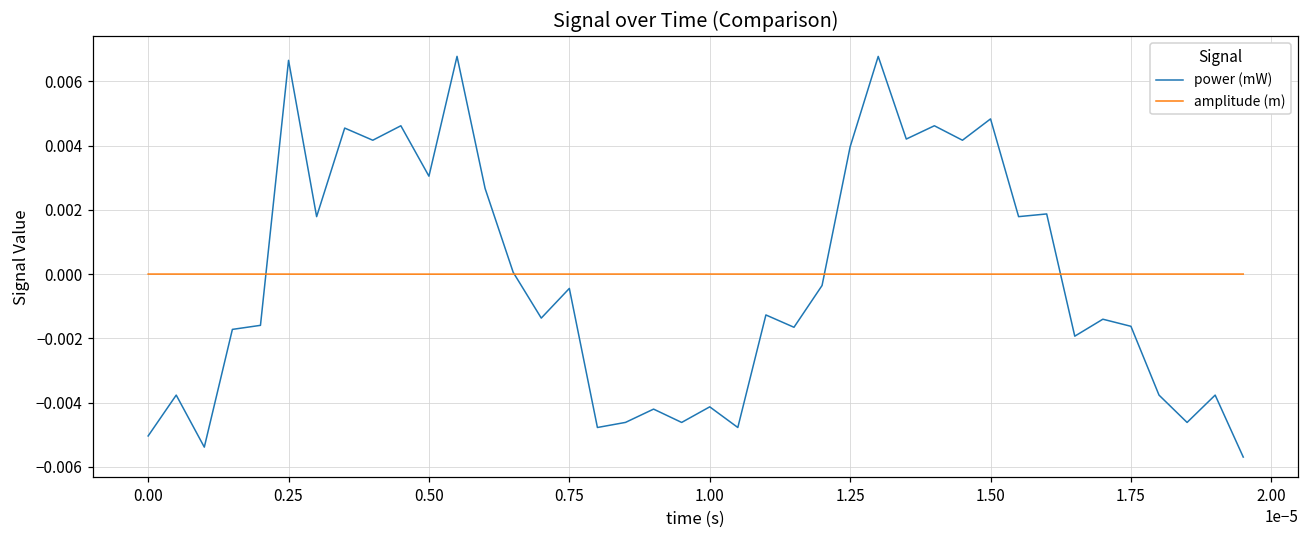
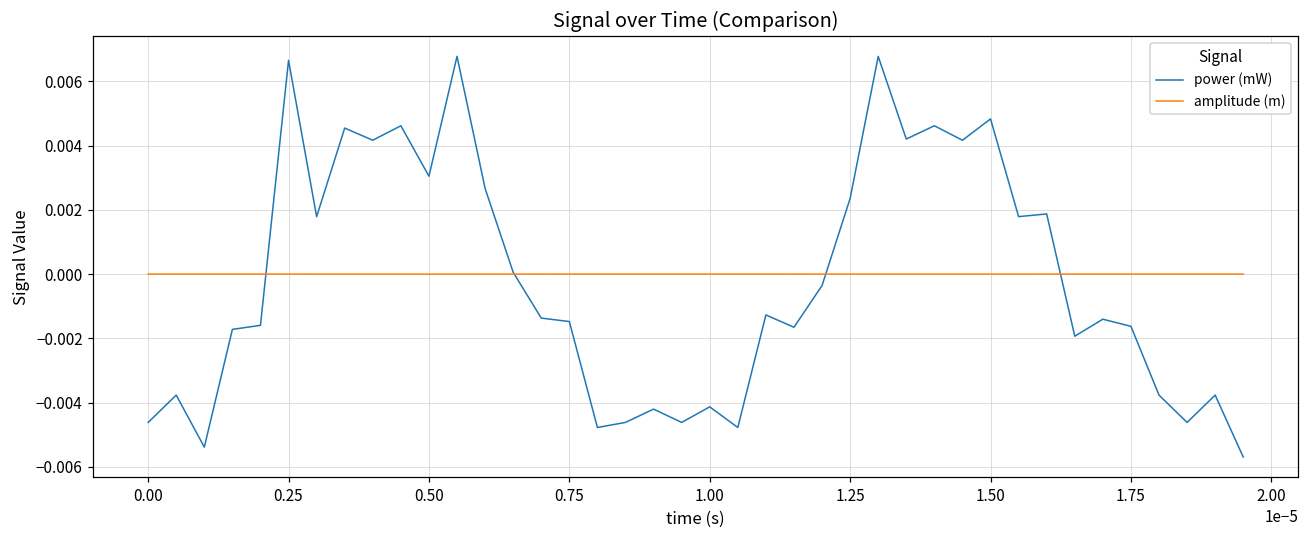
power (mW), 0.00: -0.0050 -> -0.0046
power (mW), 0.75: -0.0004 -> -0.0015
power (mW), 1.25: 0.0040 -> 0.0024
